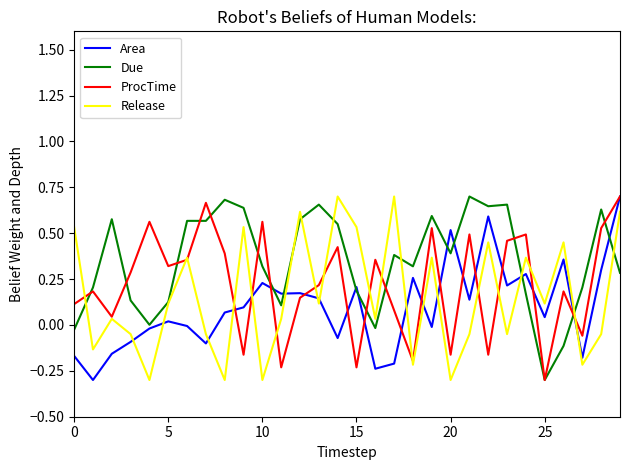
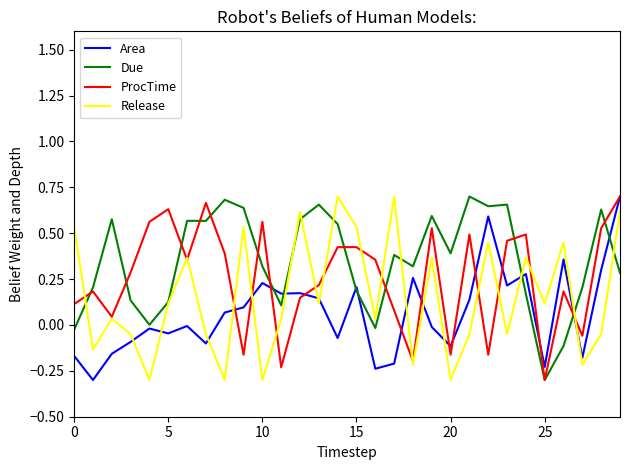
Area, 5: 0.02 -> -0.05
ProcTime, 5: 0.32 -> 0.63
ProcTime, 15: -0.23 -> 0.42
Area, 20: 0.52 -> -0.12
Area, 25: 0.04 -> -0.23
